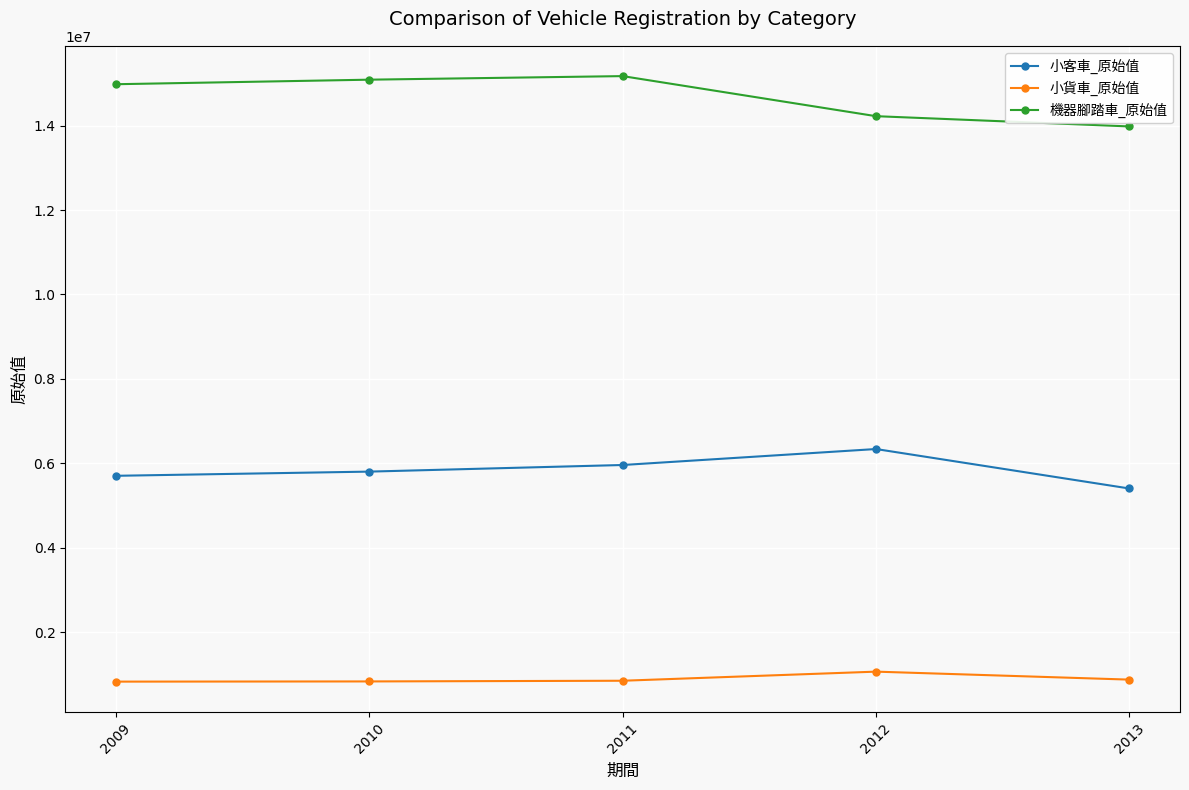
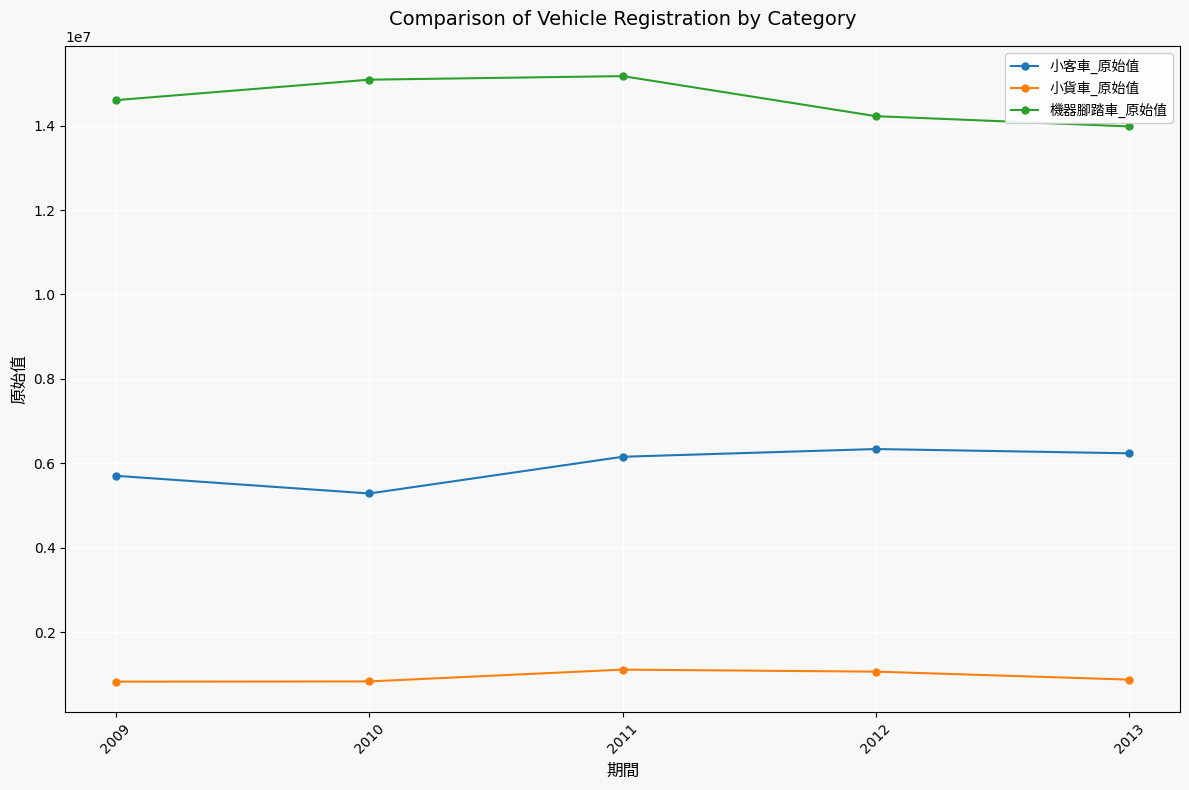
機器腳踏車_原始值, 2009: 15000000 -> 14600000
小客車_原始值, 2010: 5800000 -> 5300000
小客車_原始值, 2011: 6000000 -> 6200000
小貨車_原始值, 2011: 800000 -> 1100000
小客車_原始值, 2013: 5400000 -> 6200000
